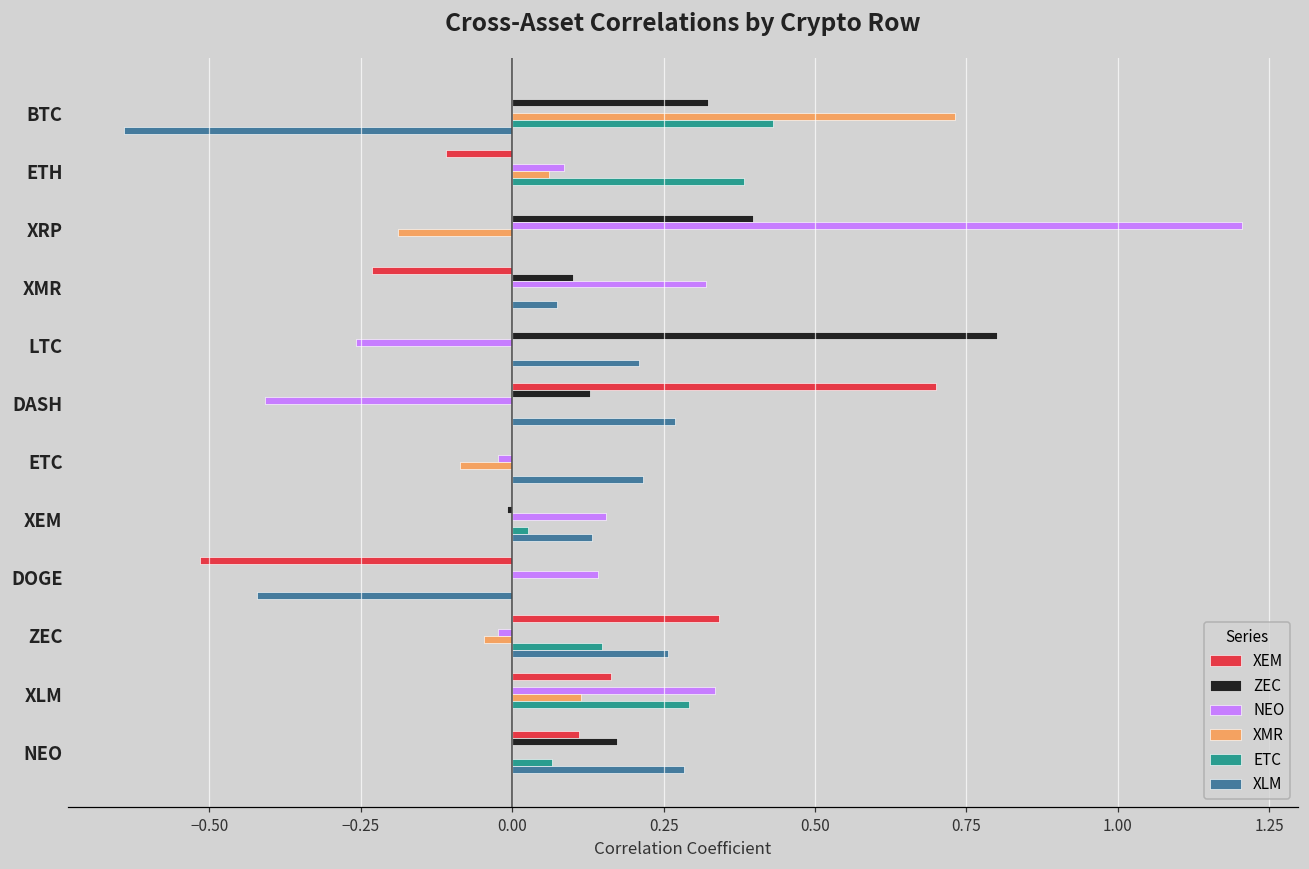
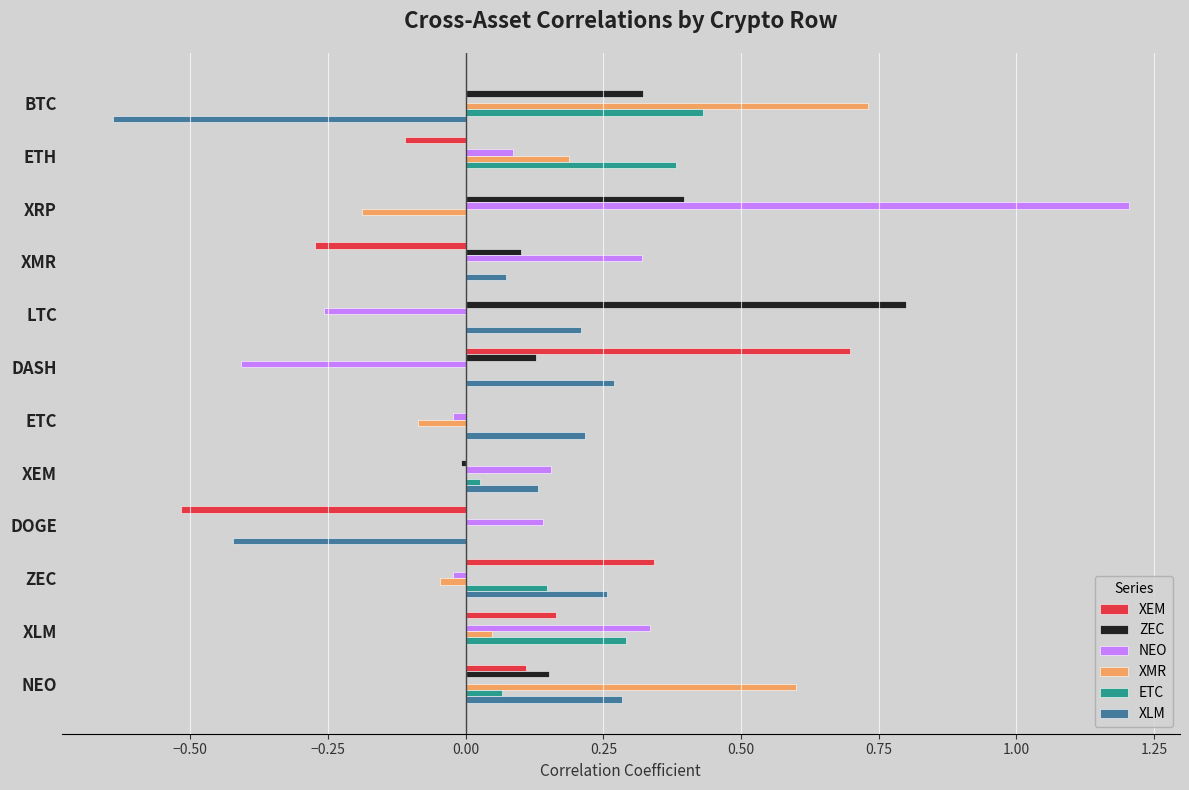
XMR, ETH: 0.06 -> 0.19
XEM, XMR: -0.23 -> -0.27
XMR, XLM: 0.11 -> 0.05
ZEC, NEO: 0.17 -> 0.15
XMR, NEO: 0.0 -> 0.6
